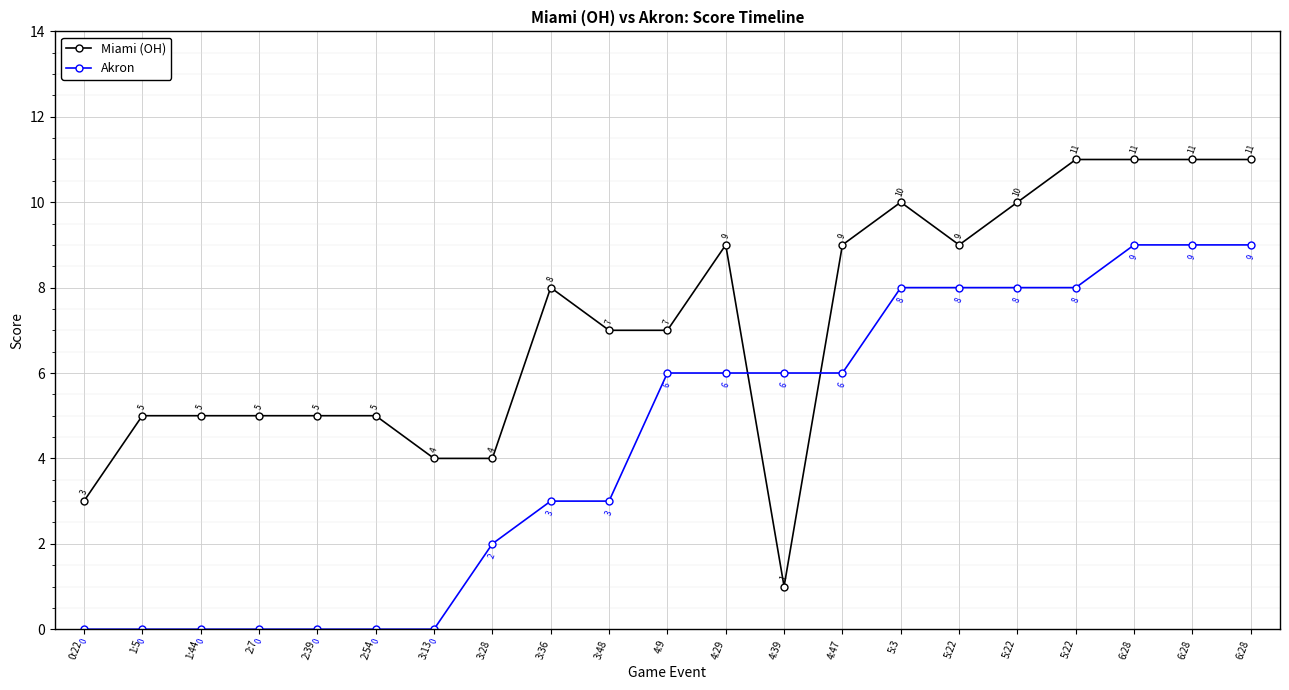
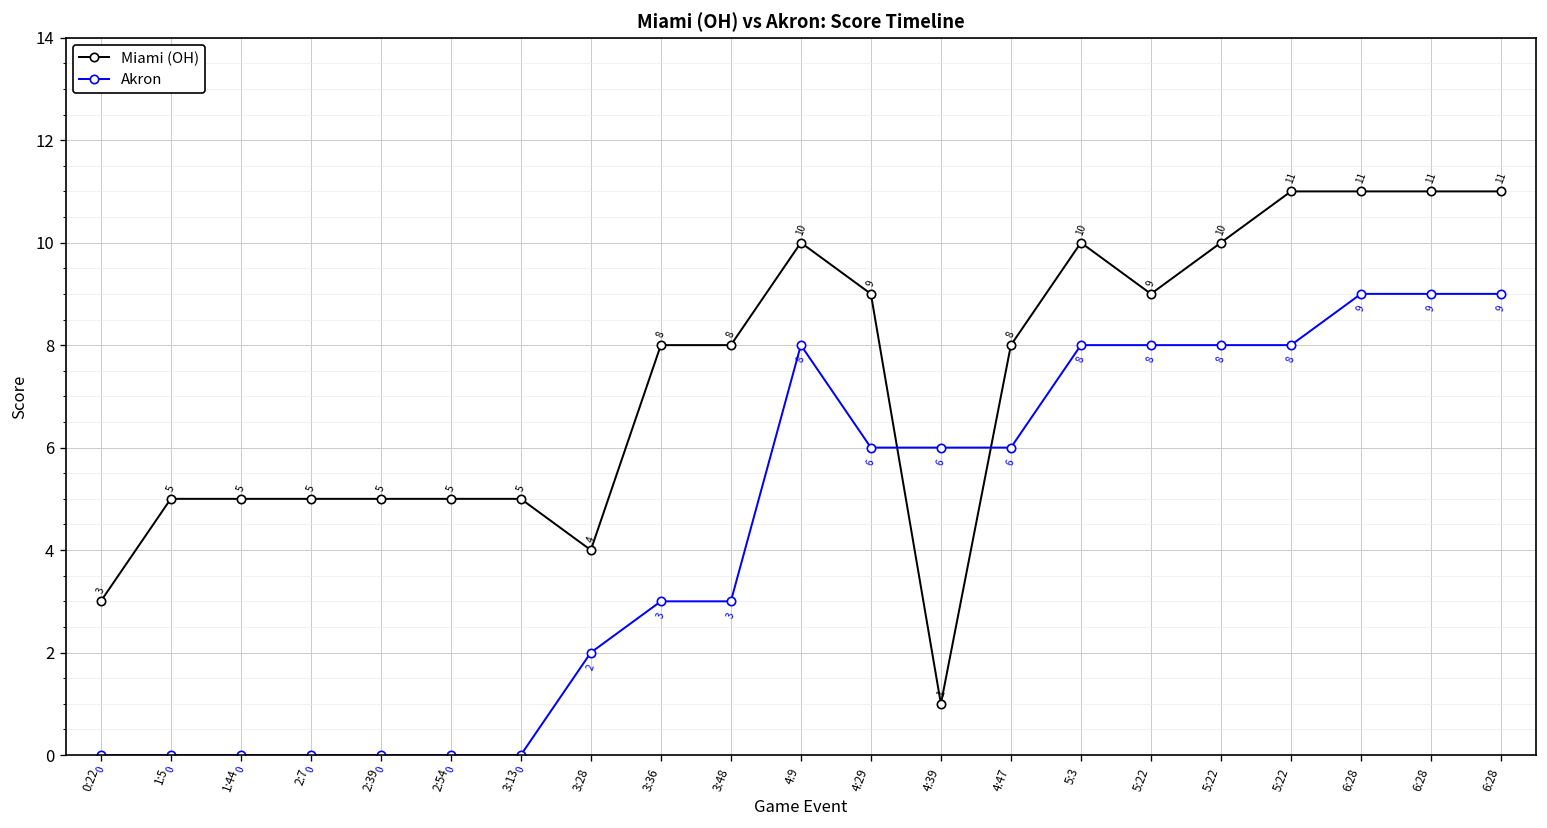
Miami (OH), 3:13: 4 -> 5
Miami (OH), 3:48: 7 -> 8
Miami (OH), 4:9: 7 -> 10
Akron, 4:9: 6 -> 8
Miami (OH), 4:47: 9 -> 8
